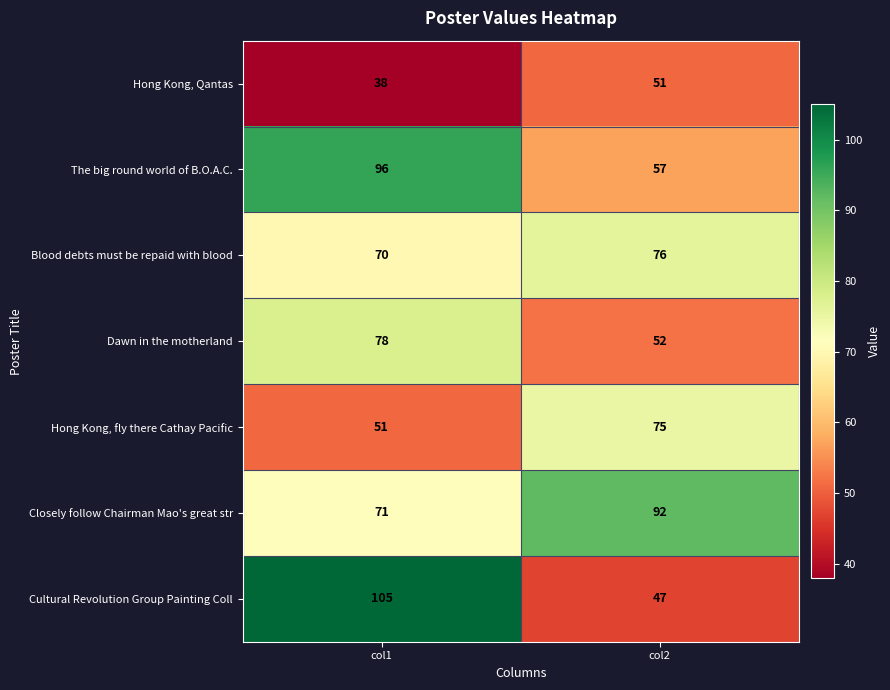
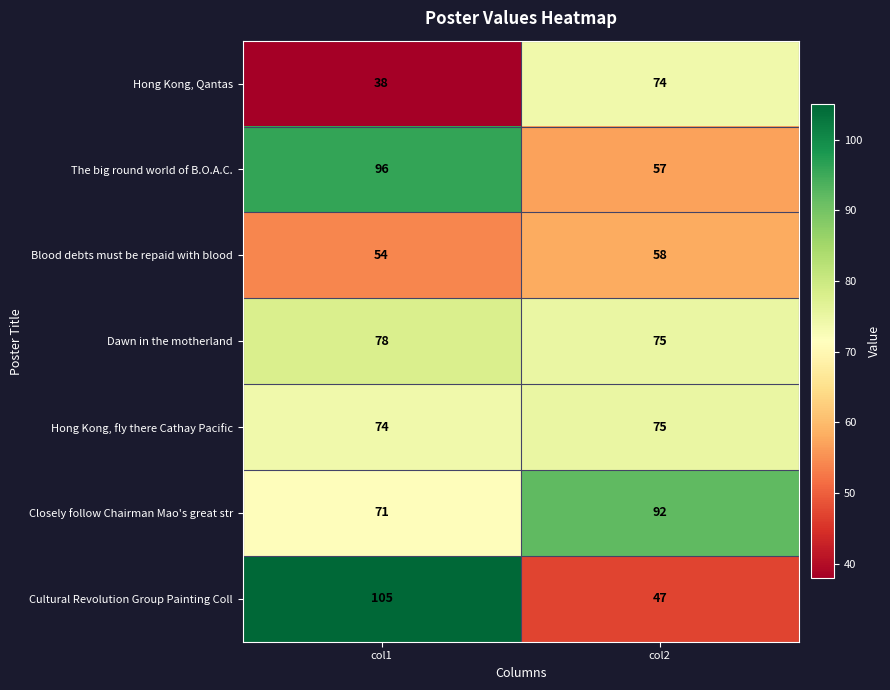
Hong Kong, Qantas, col2: 51 -> 74
Blood debts must be repaid with blood, col1: 70 -> 54
Blood debts must be repaid with blood, col2: 76 -> 58
Dawn in the motherland, col2: 52 -> 75
Hong Kong, fly there Cathay Pacific, col1: 51 -> 74
